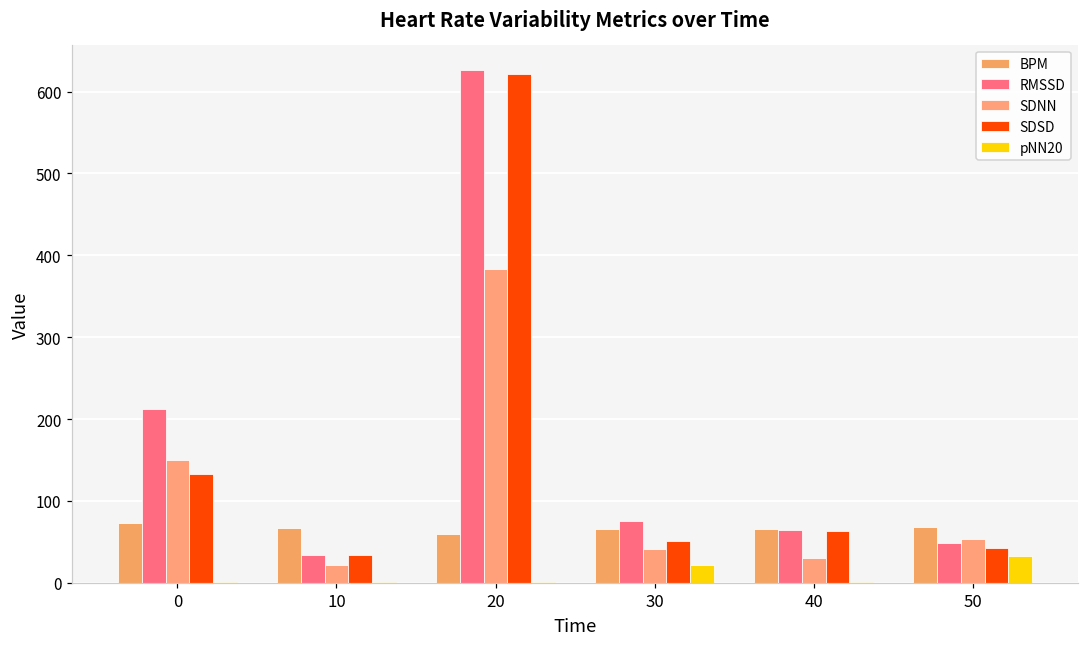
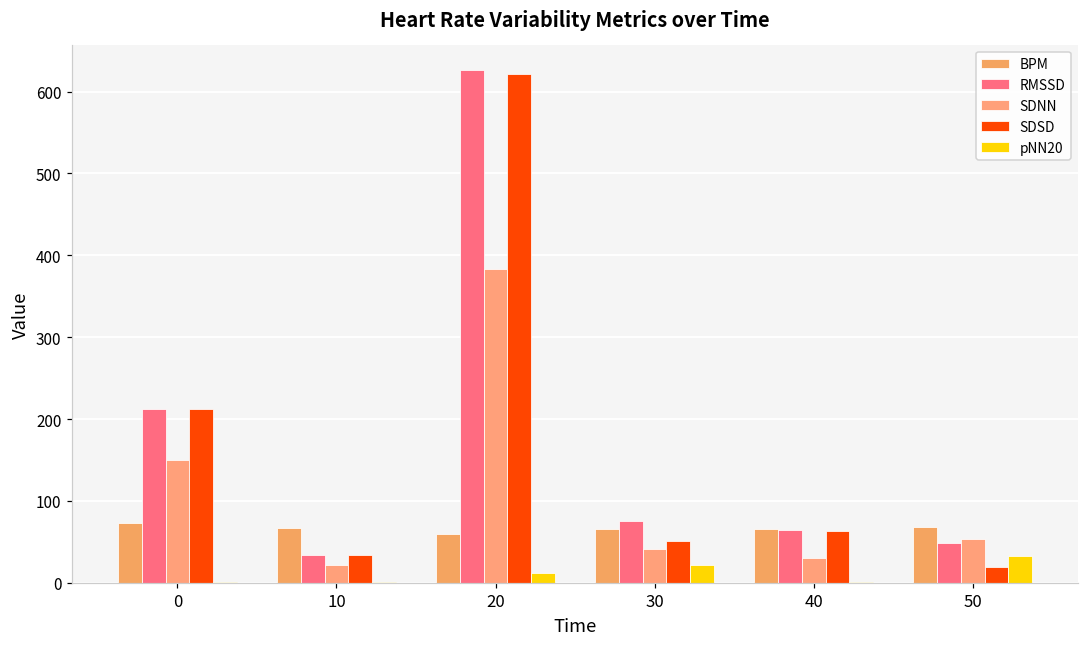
SDSD, 0: 130 -> 210
pNN20, 20: 0 -> 10
SDSD, 50: 40 -> 20
